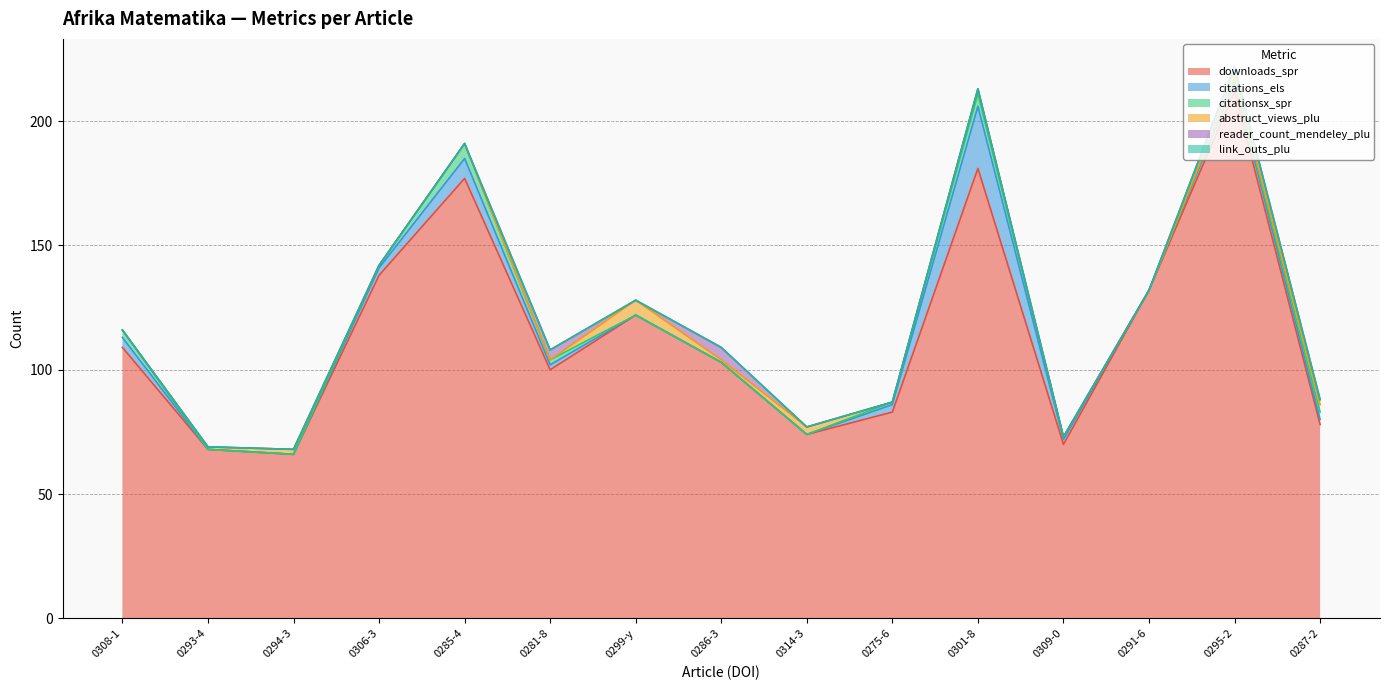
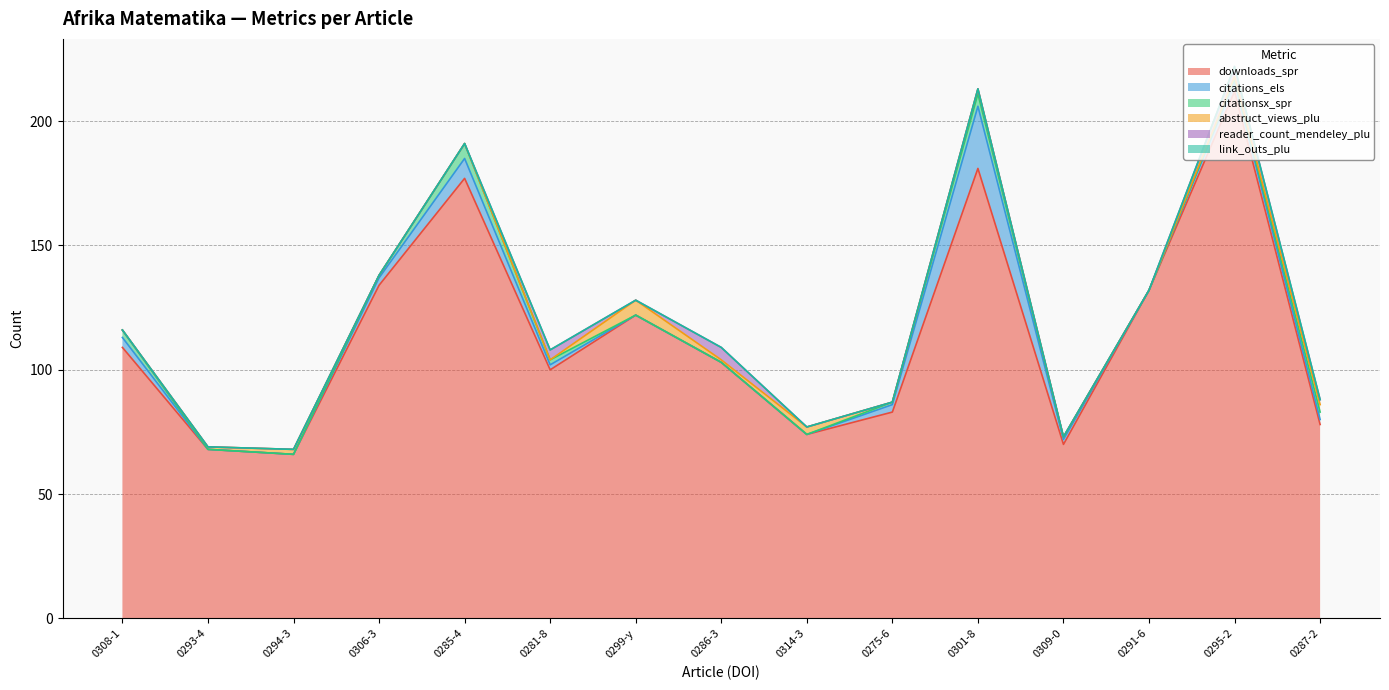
downloads_spr, 0306-3: 138 -> 134
